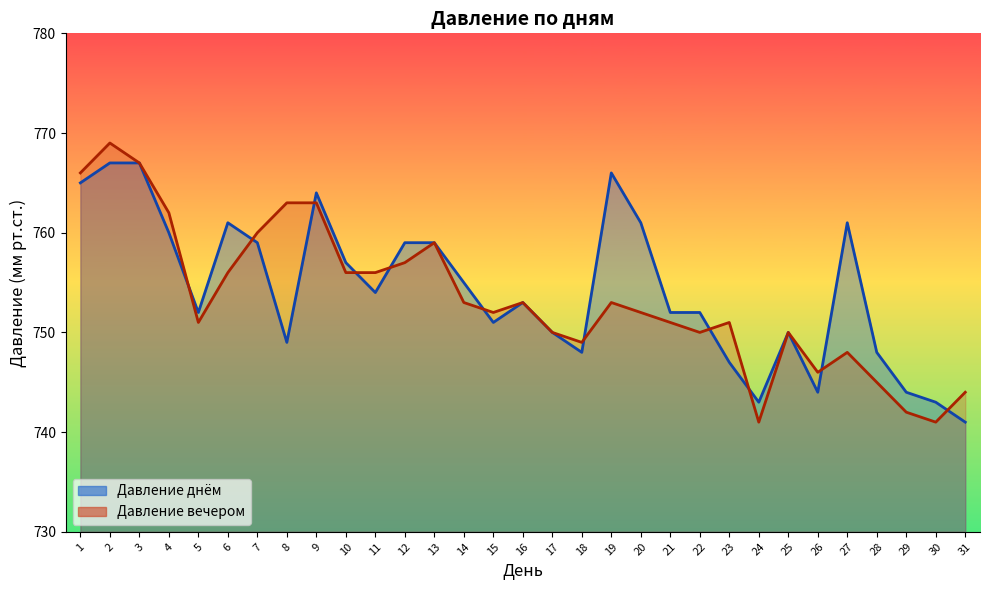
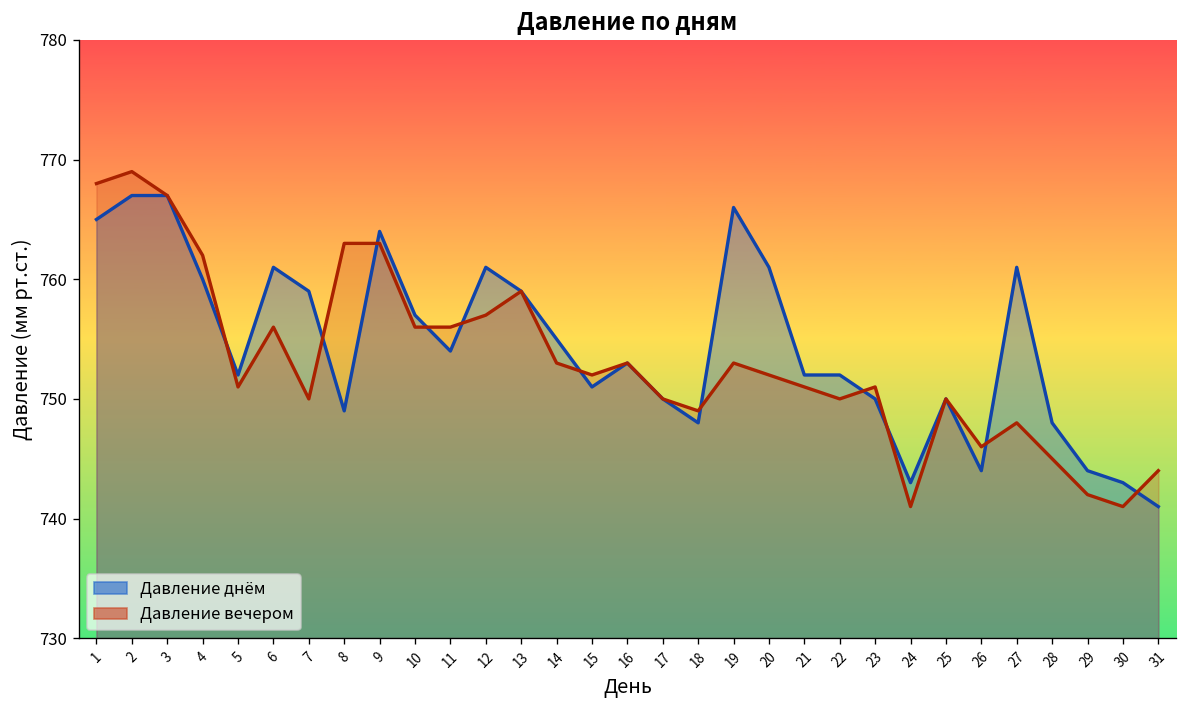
Давление вечером, 1: 766 -> 768
Давление вечером, 7: 760 -> 750
Давление днём, 12: 759 -> 761
Давление днём, 23: 747 -> 750
